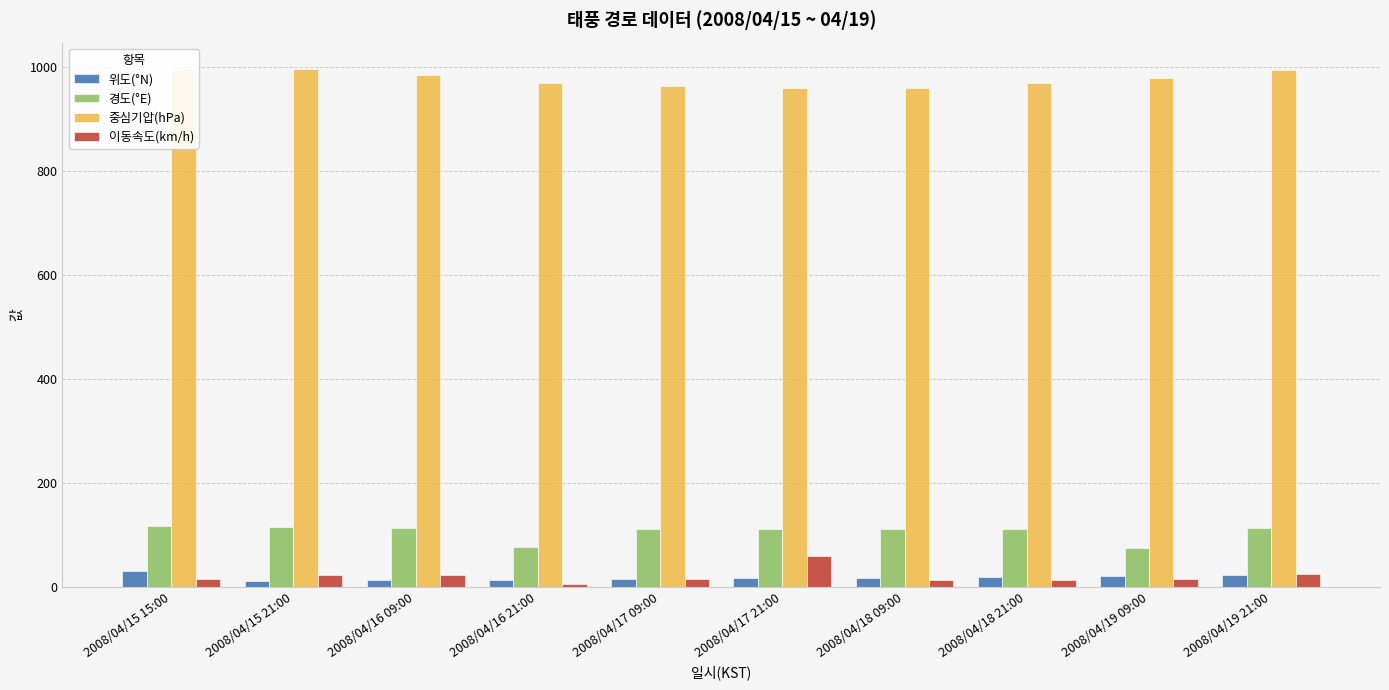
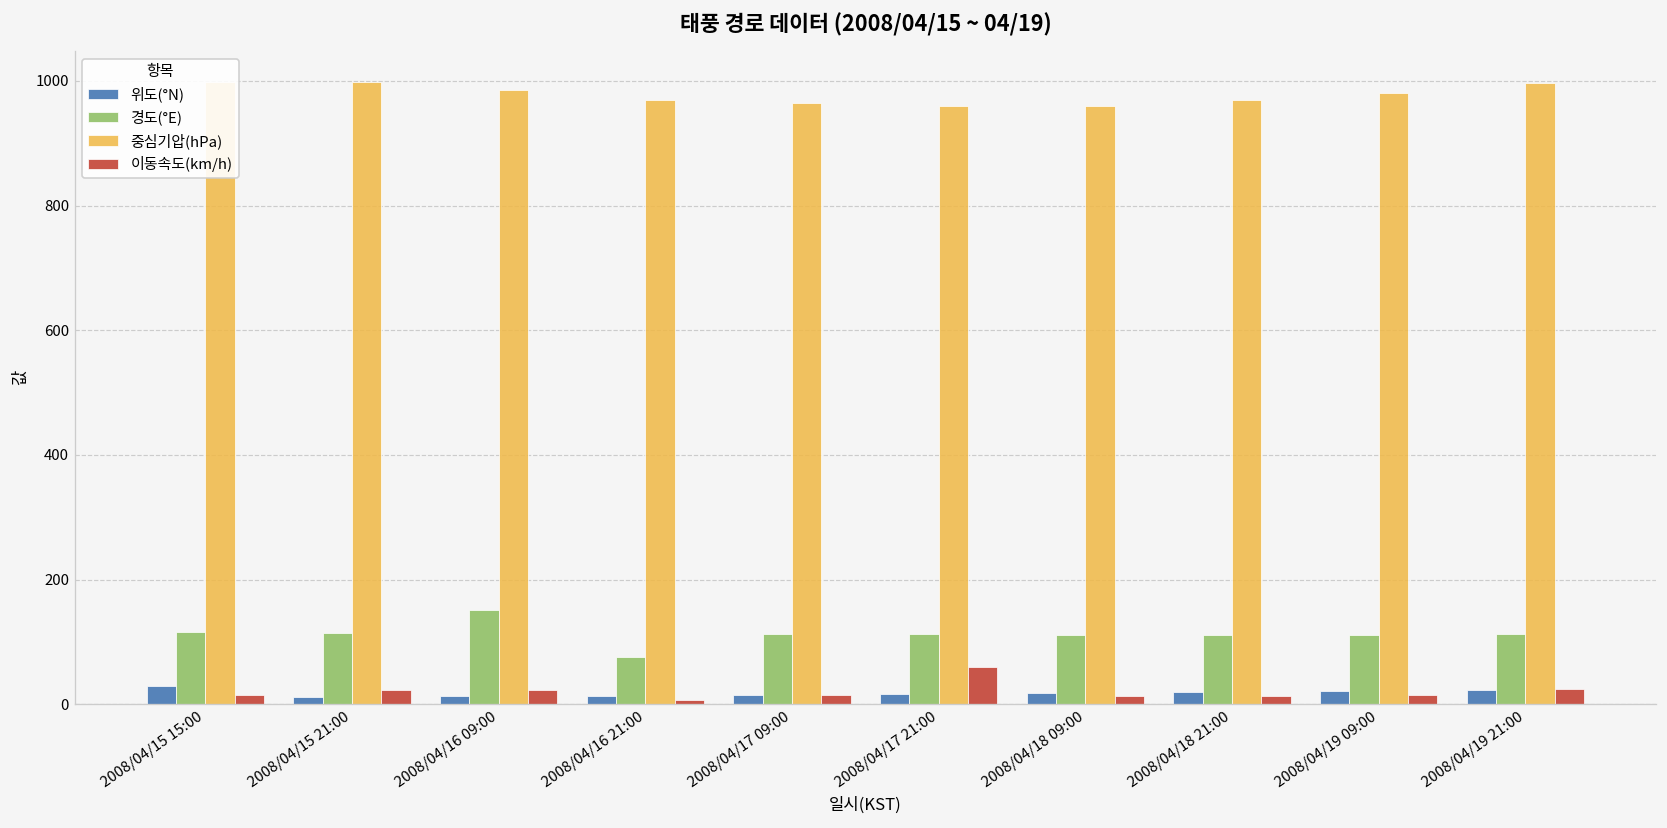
경도(°E), 2008/04/16 09:00: 110 -> 150
경도(°E), 2008/04/19 09:00: 80 -> 110
